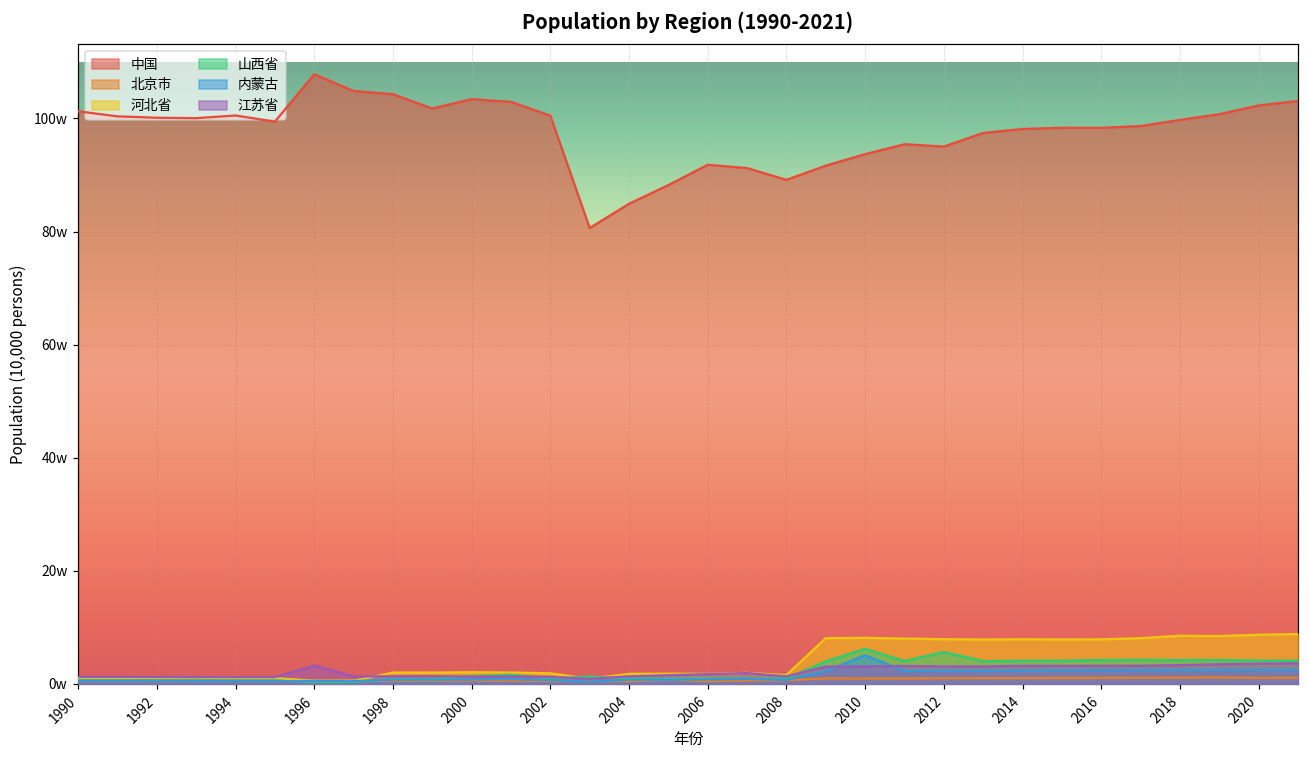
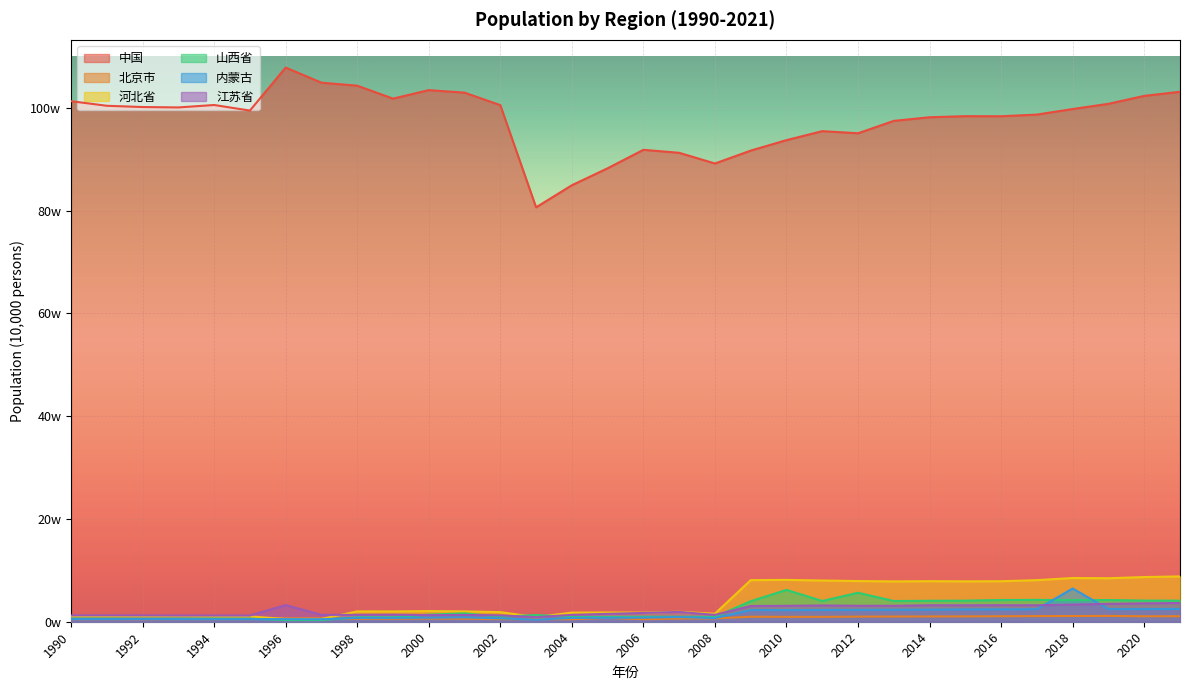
内蒙古, 2010: 5w -> 2w
内蒙古, 2018: 2w -> 6w
